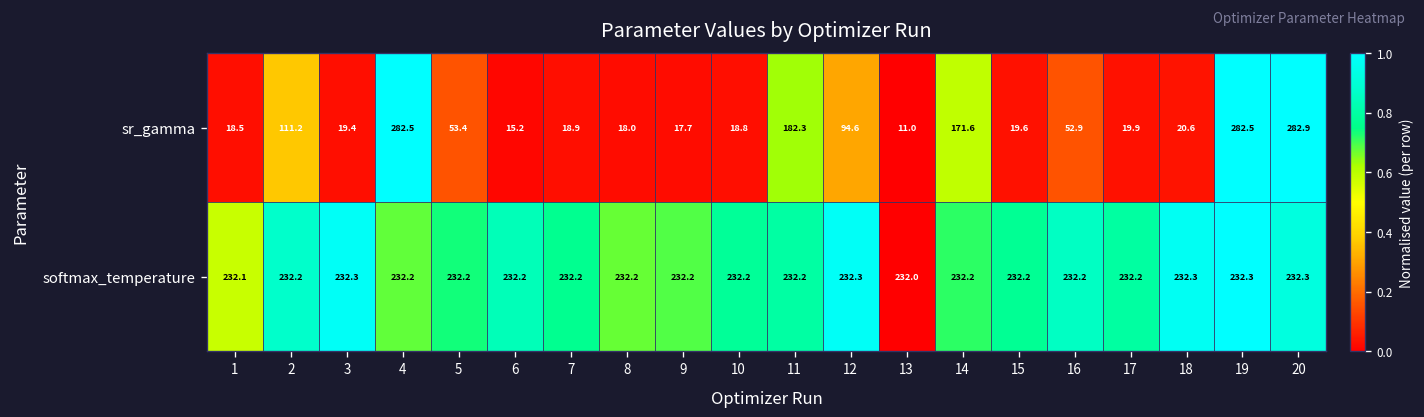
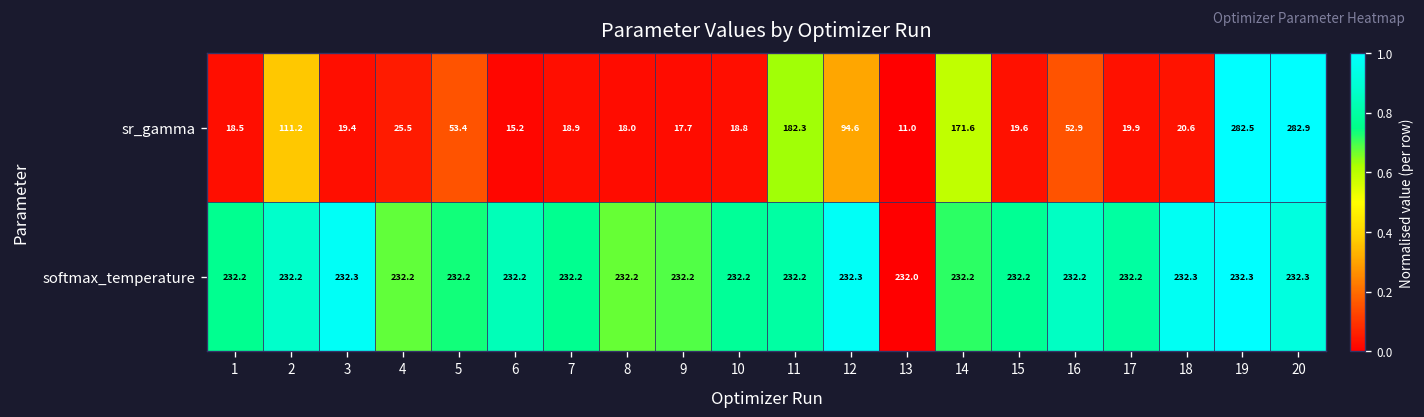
sr_gamma, 4: 282.5 -> 25.5
softmax_temperature, 1: 232.1 -> 232.2
